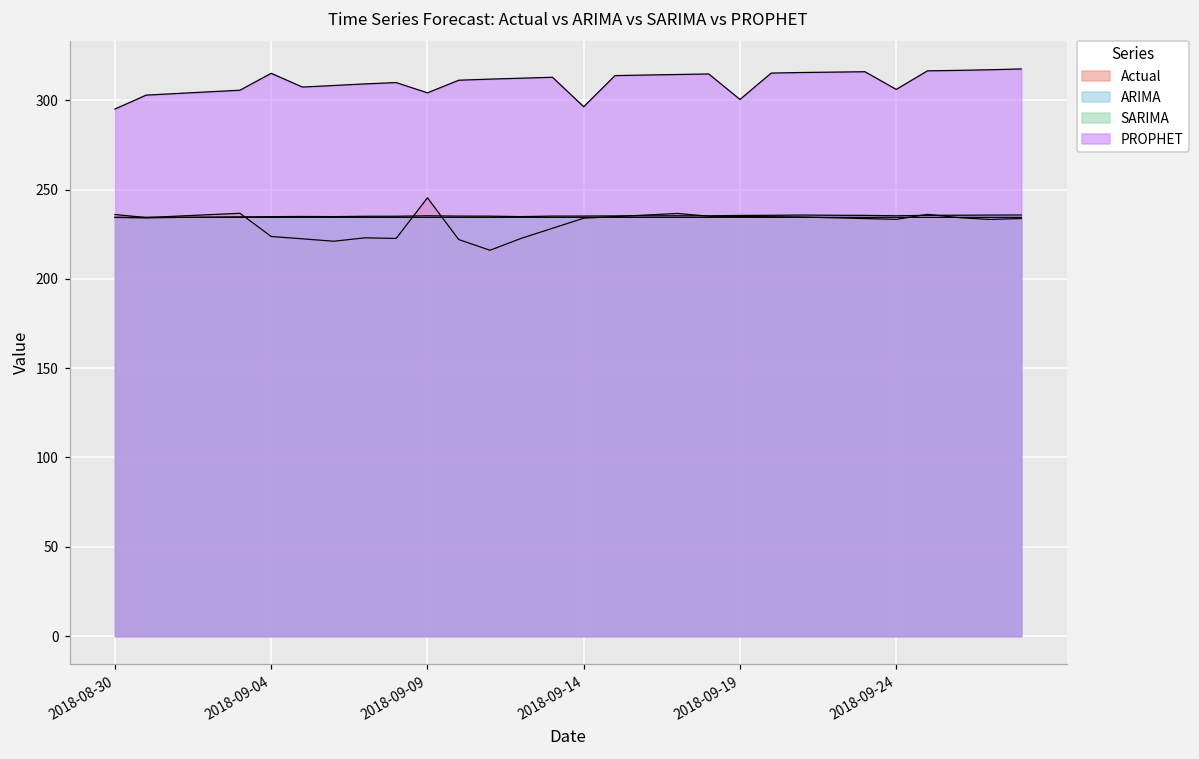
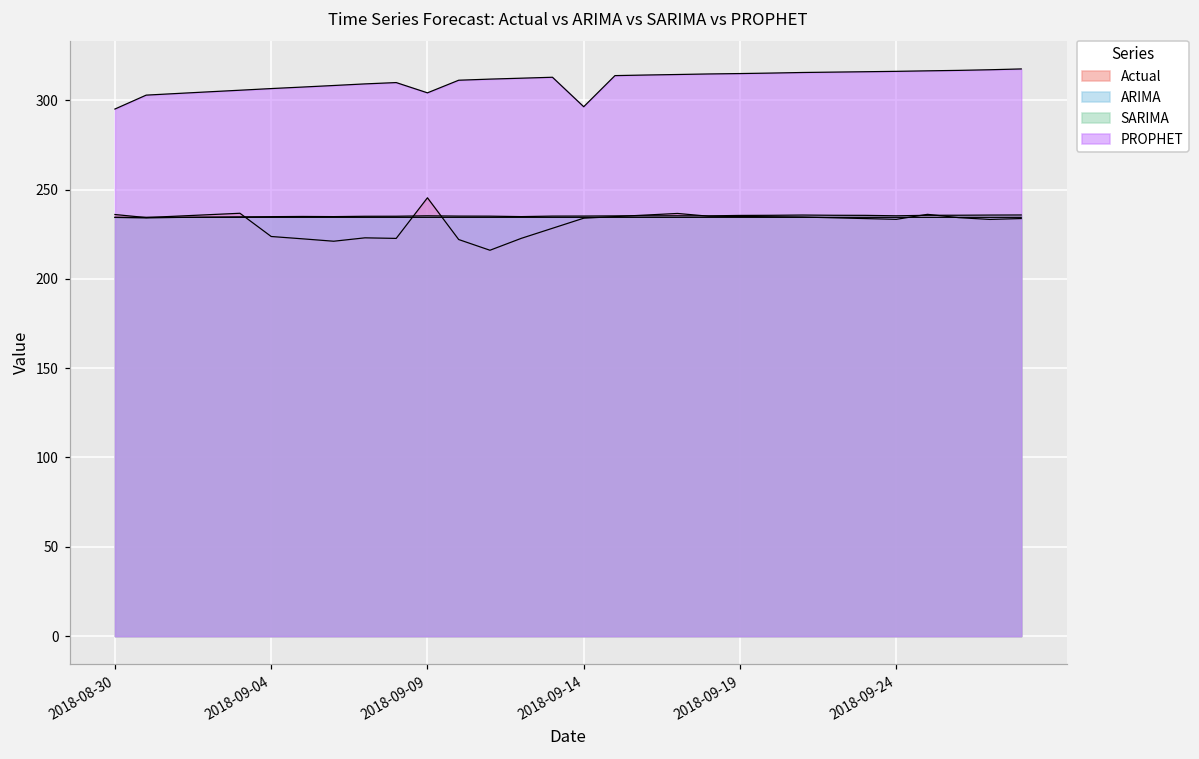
PROPHET, 2018-09-04: 315 -> 307
PROPHET, 2018-09-19: 300 -> 315
PROPHET, 2018-09-24: 306 -> 316
